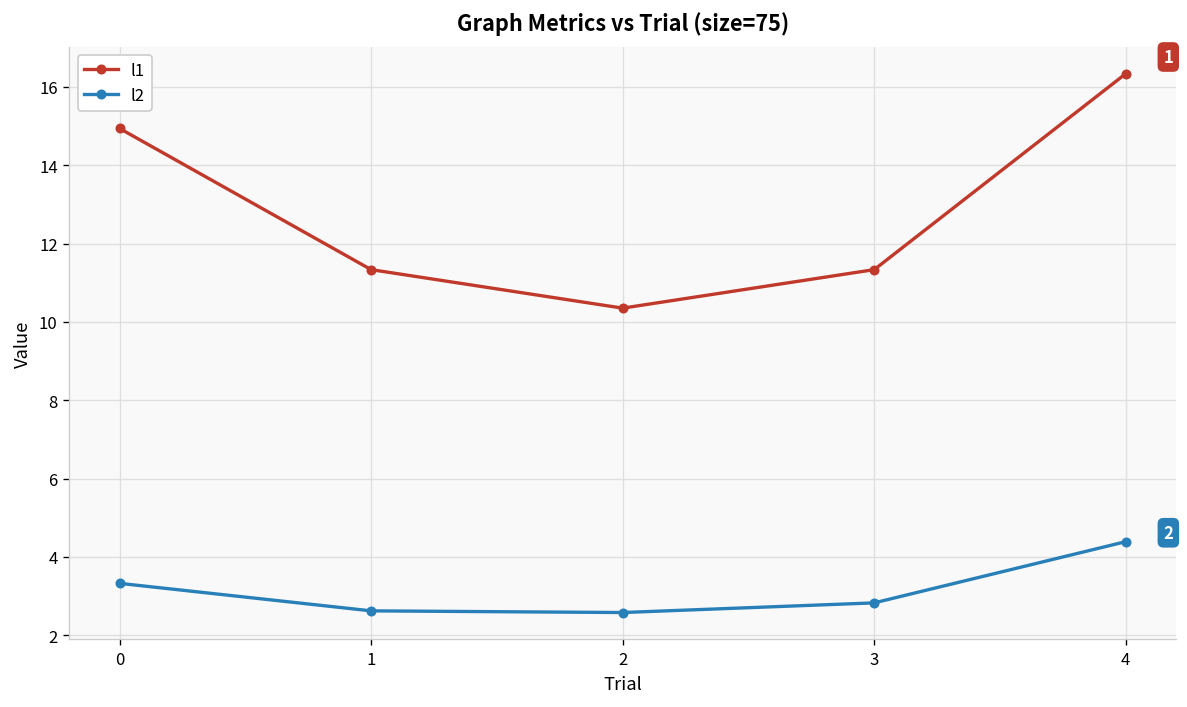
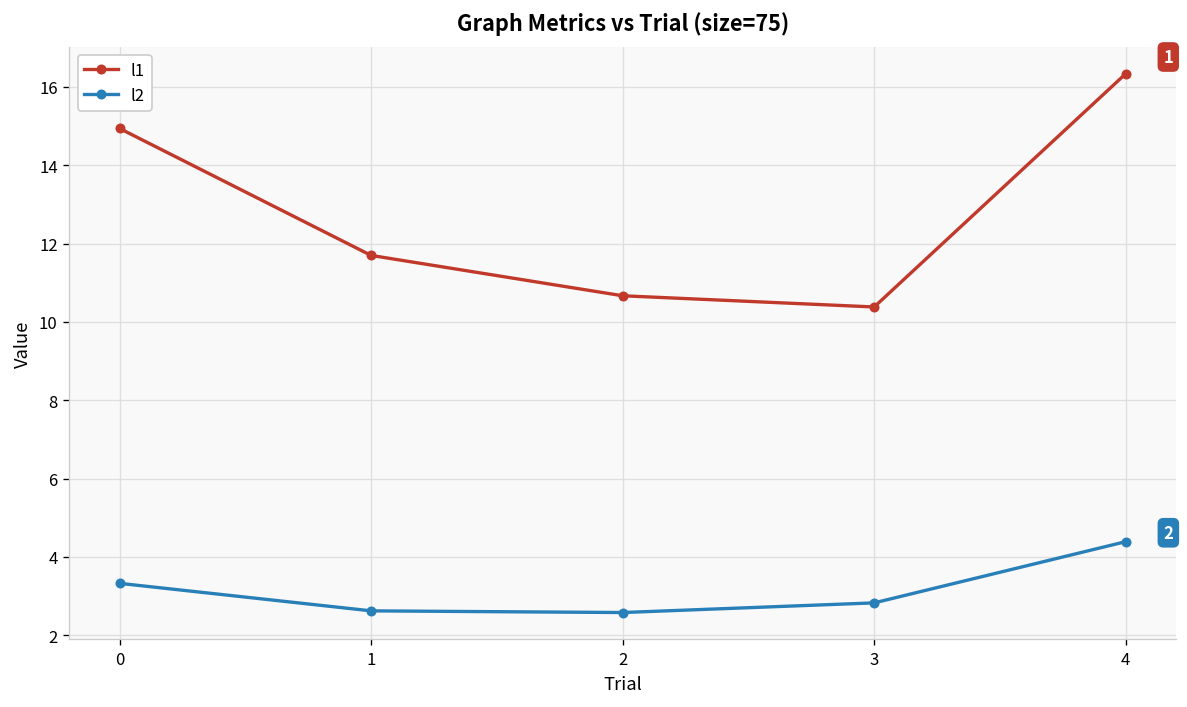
l1, 1: 11.3 -> 11.7
l1, 2: 10.4 -> 10.7
l1, 3: 11.3 -> 10.4
